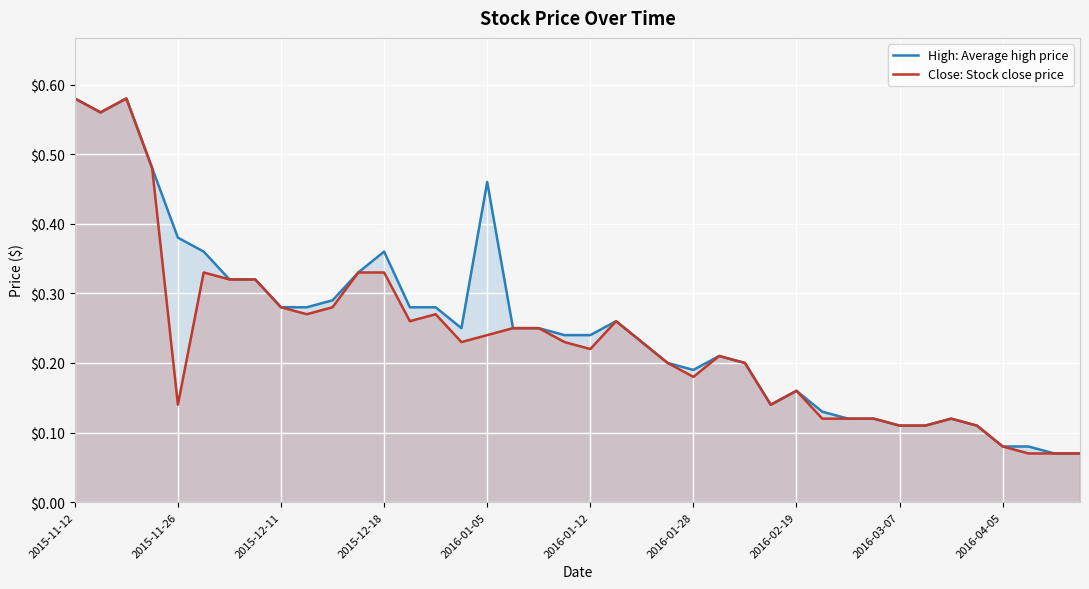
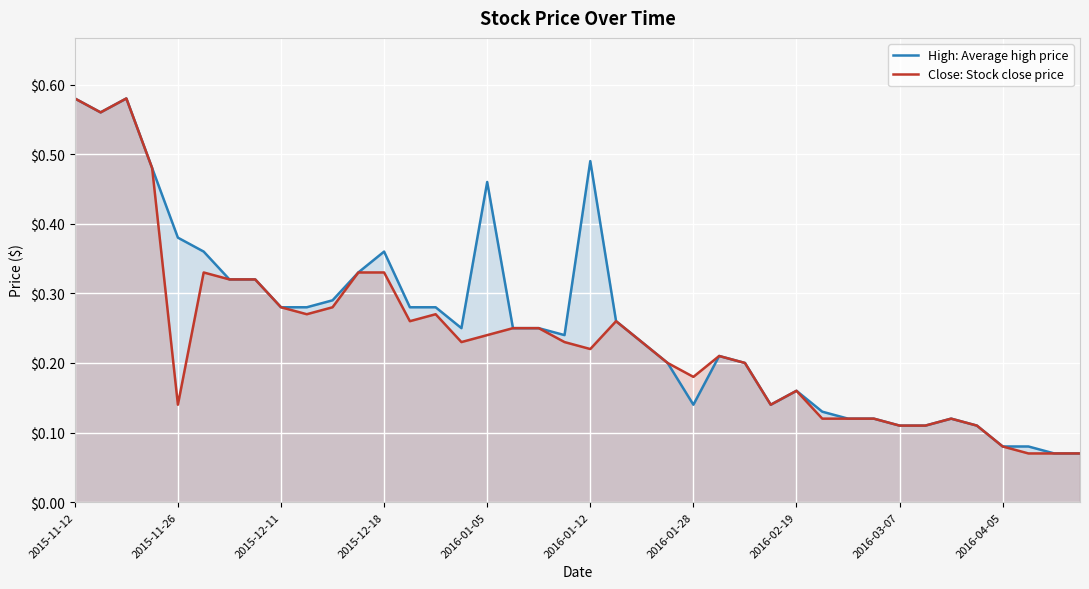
High: Average high price, 2016-01-12: $0.24 -> $0.49
High: Average high price, 2016-01-28: $0.19 -> $0.14
